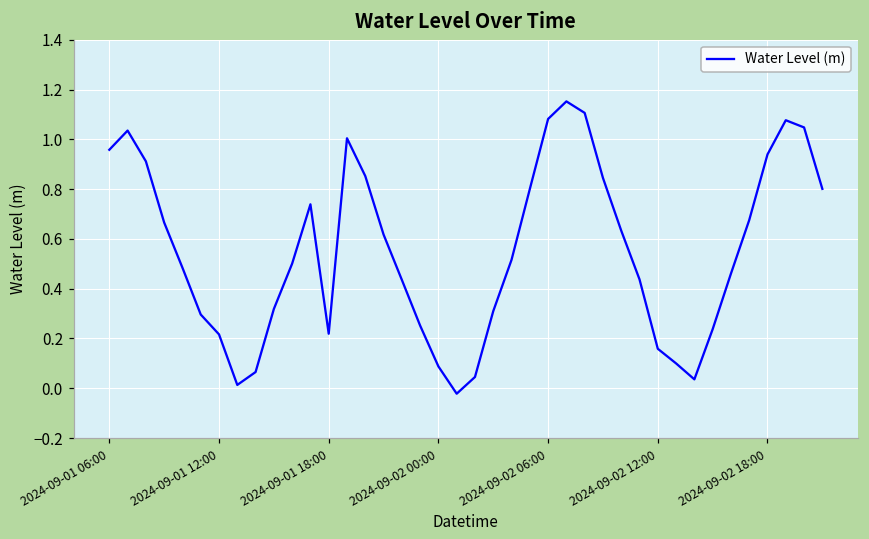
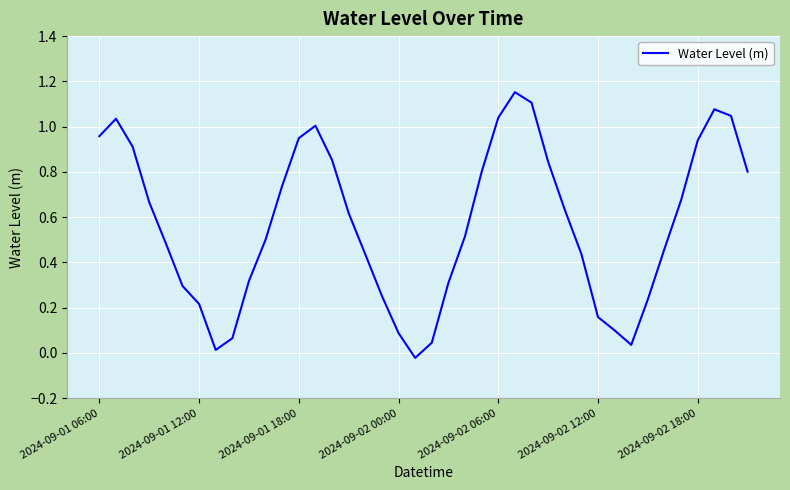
2024-09-01 18:00: 0.22 -> 0.95
2024-09-02 06:00: 1.08 -> 1.04
